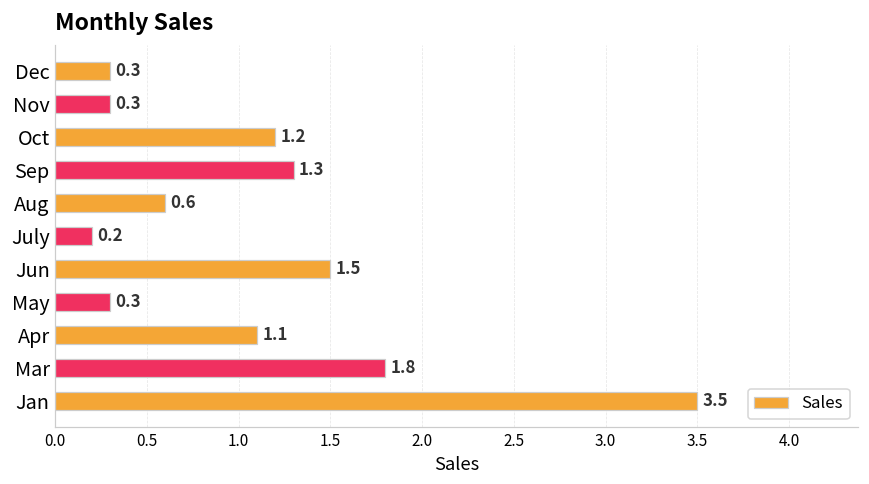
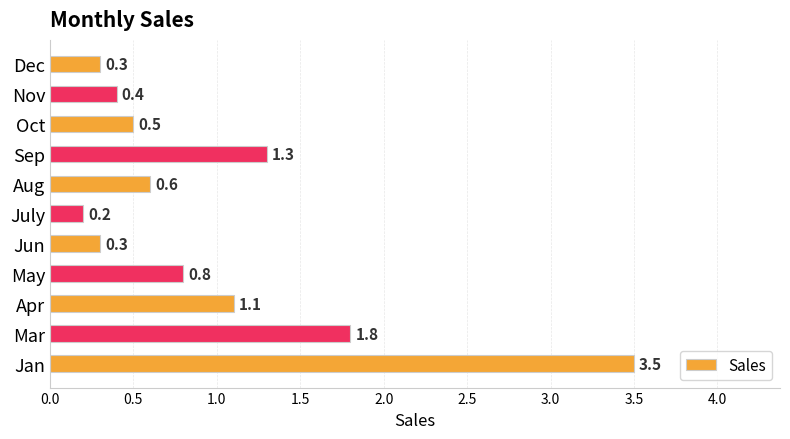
Nov: 0.3 -> 0.4
Oct: 1.2 -> 0.5
Jun: 1.5 -> 0.3
May: 0.3 -> 0.8
